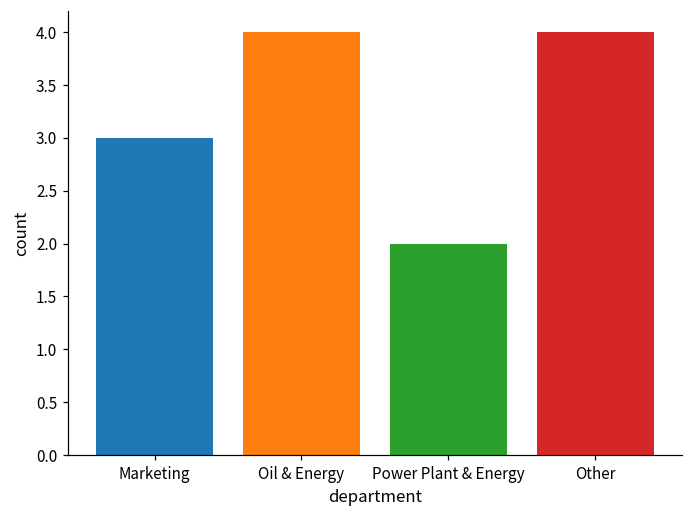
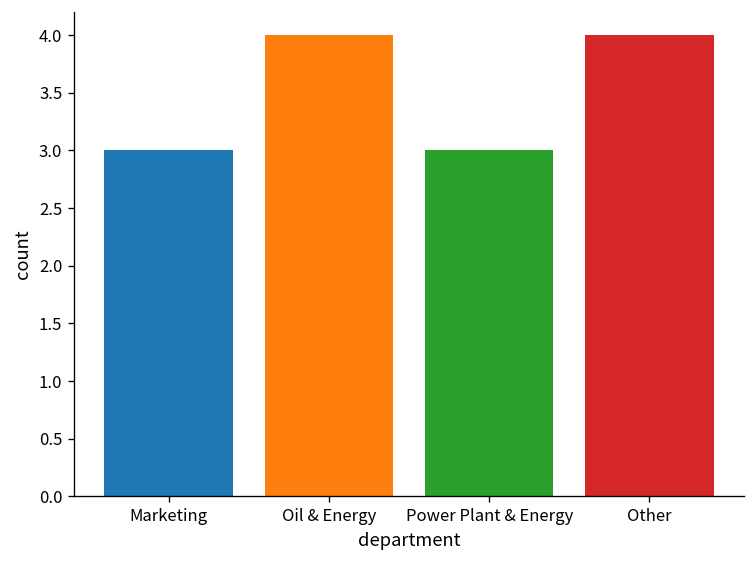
Power Plant & Energy: 2 -> 3
